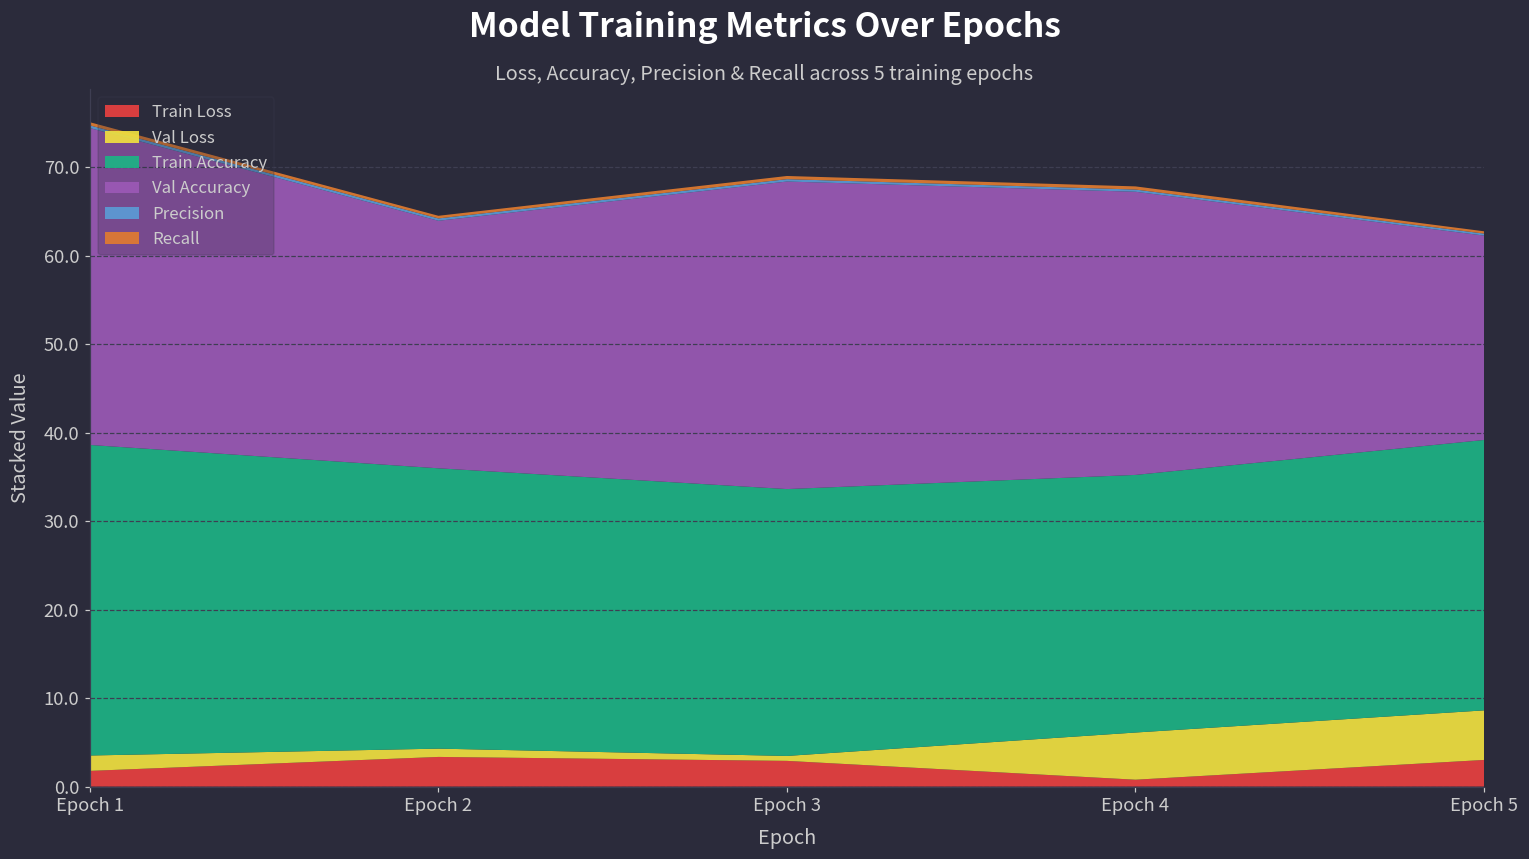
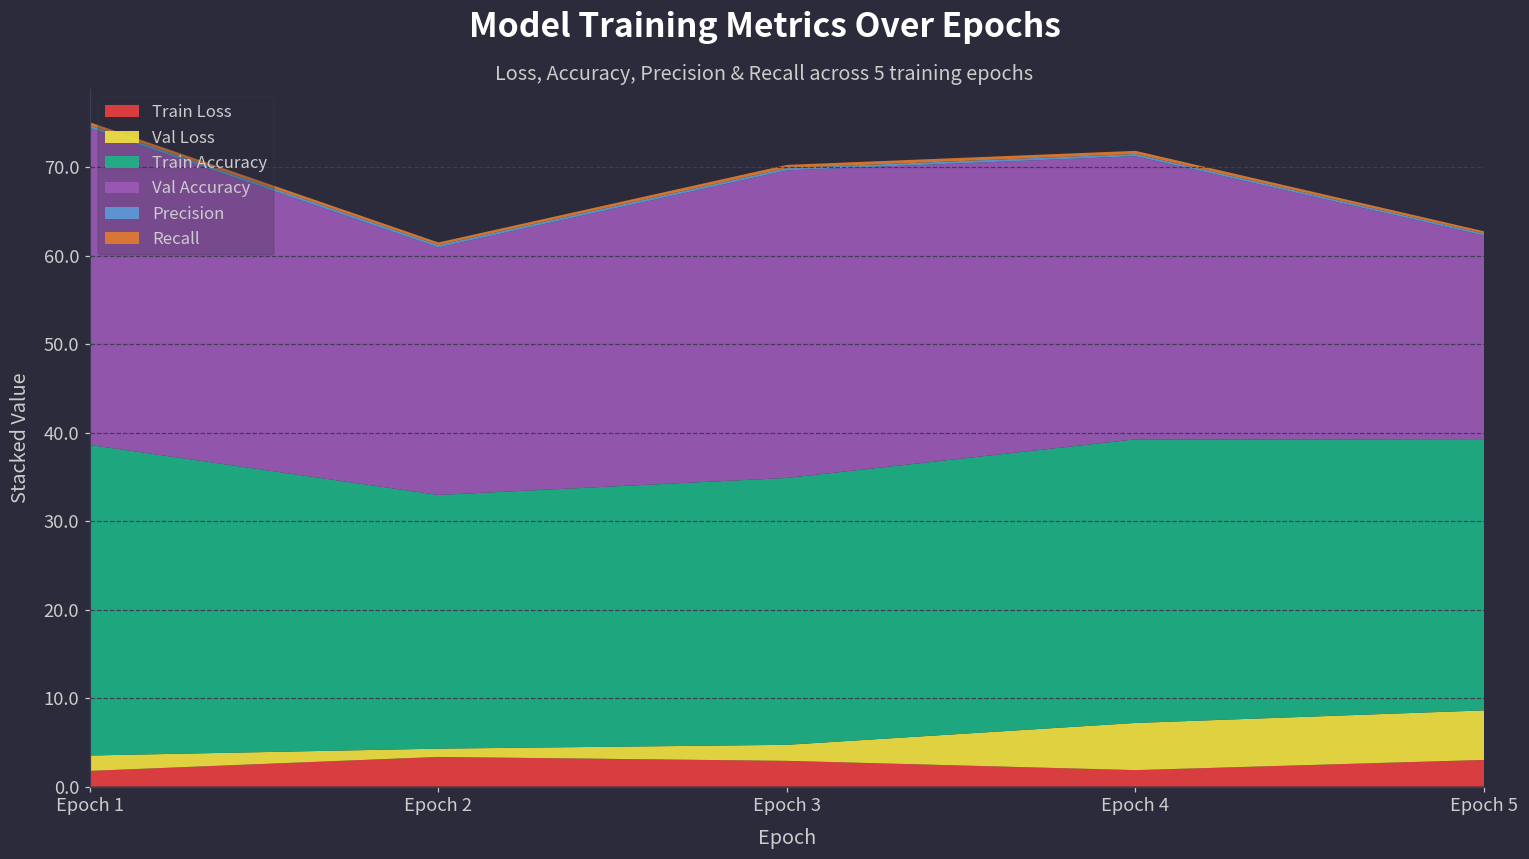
Train Accuracy, Epoch 2: 32 -> 29
Val Loss, Epoch 3: 1 -> 2
Train Loss, Epoch 4: 1 -> 2
Train Accuracy, Epoch 4: 29 -> 32
